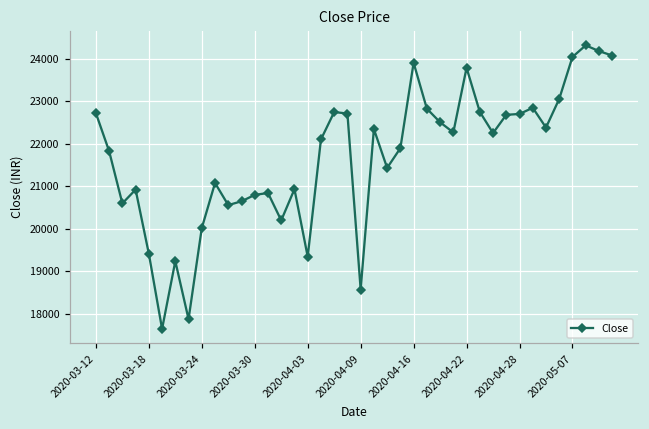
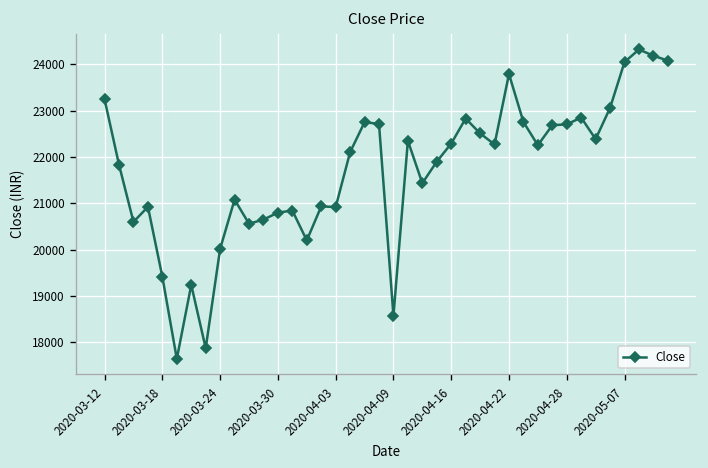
2020-03-12: 22700 -> 23200
2020-04-03: 19300 -> 20900
2020-04-16: 23900 -> 22300
